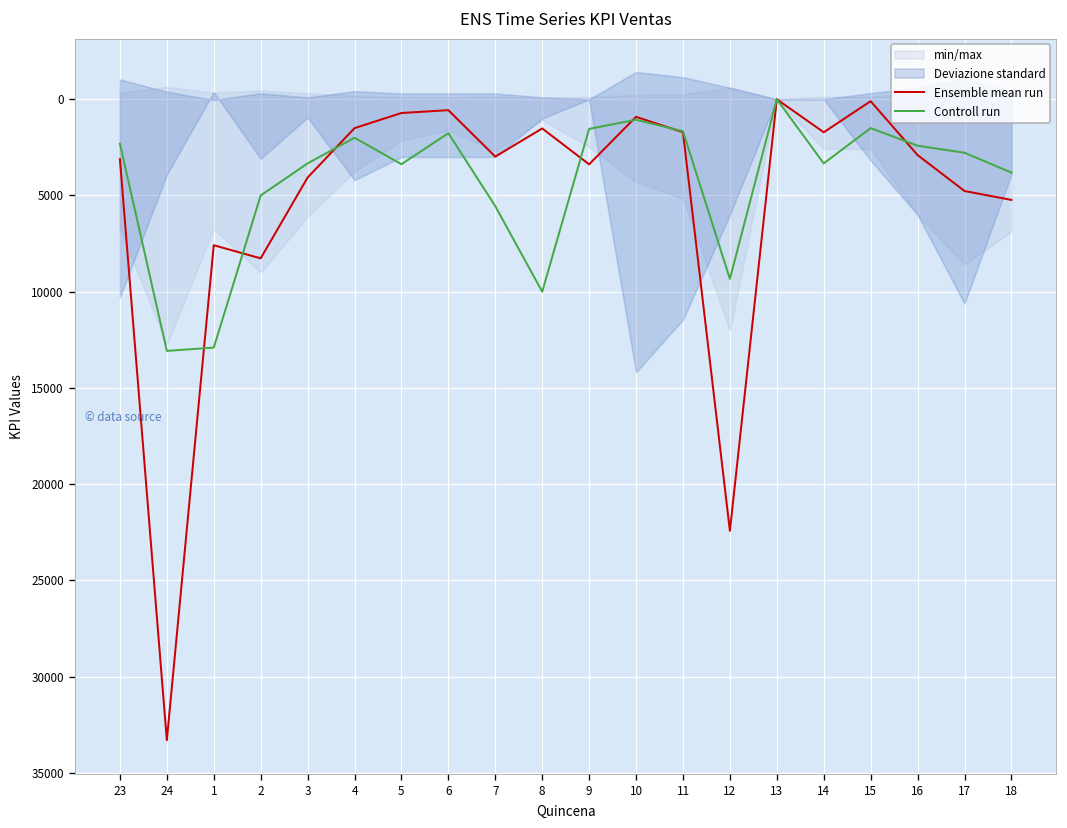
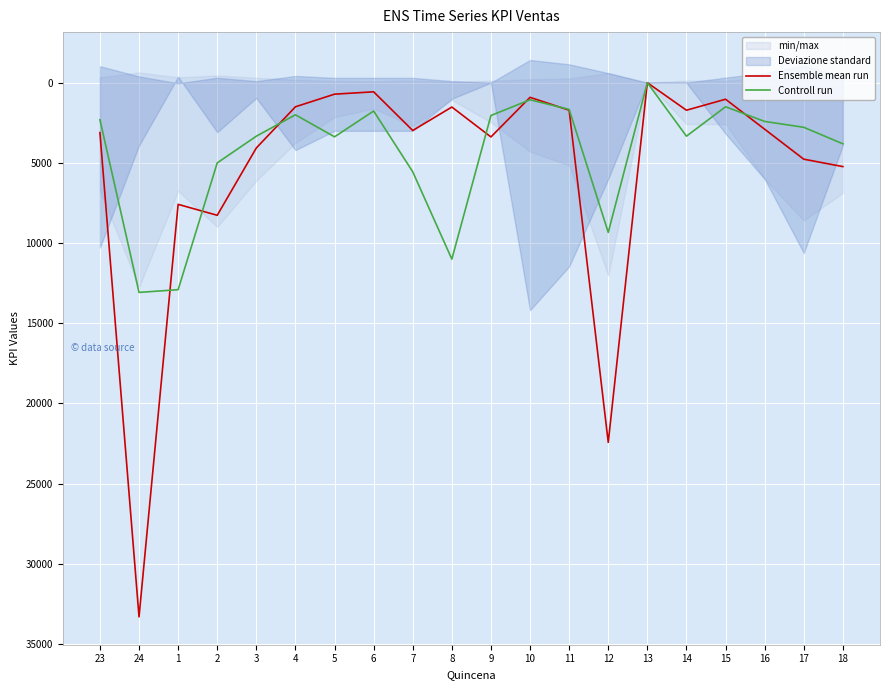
Controll run, 8: 10000 -> 11000
Controll run, 9: 1500 -> 2000
Ensemble mean run, 15: 100 -> 1000
